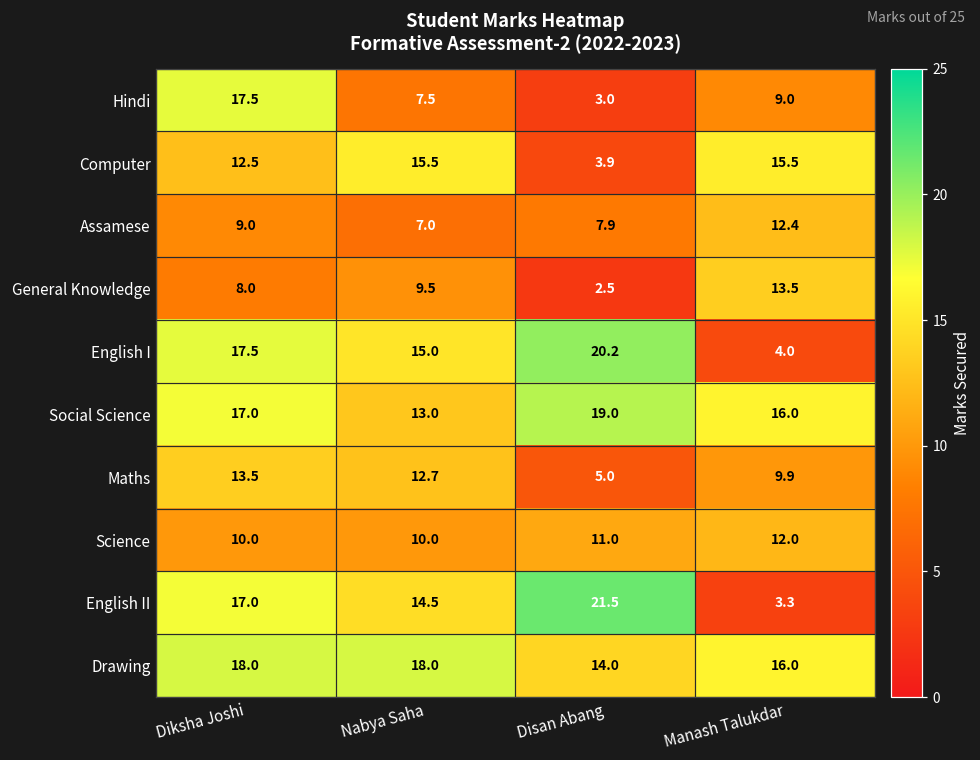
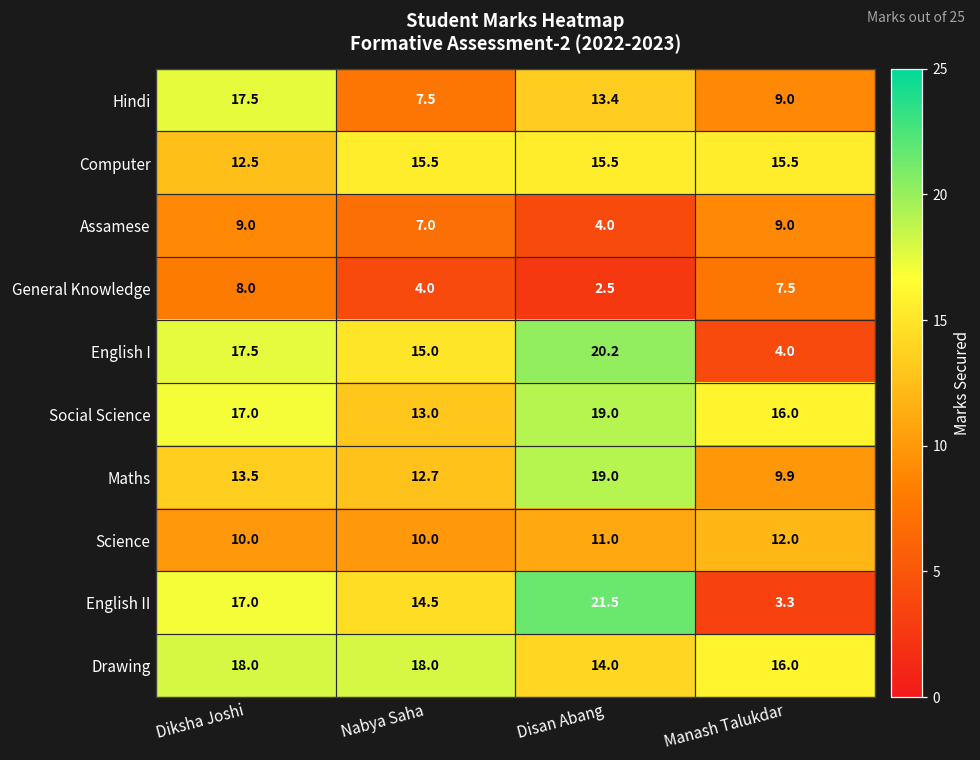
Hindi, Disan Abang: 3.0 -> 13.4
Computer, Disan Abang: 3.9 -> 15.5
Assamese, Disan Abang: 7.9 -> 4.0
Assamese, Manash Talukdar: 12.4 -> 9.0
General Knowledge, Nabya Saha: 9.5 -> 4.0
General Knowledge, Manash Talukdar: 13.5 -> 7.5
Maths, Disan Abang: 5.0 -> 19.0
